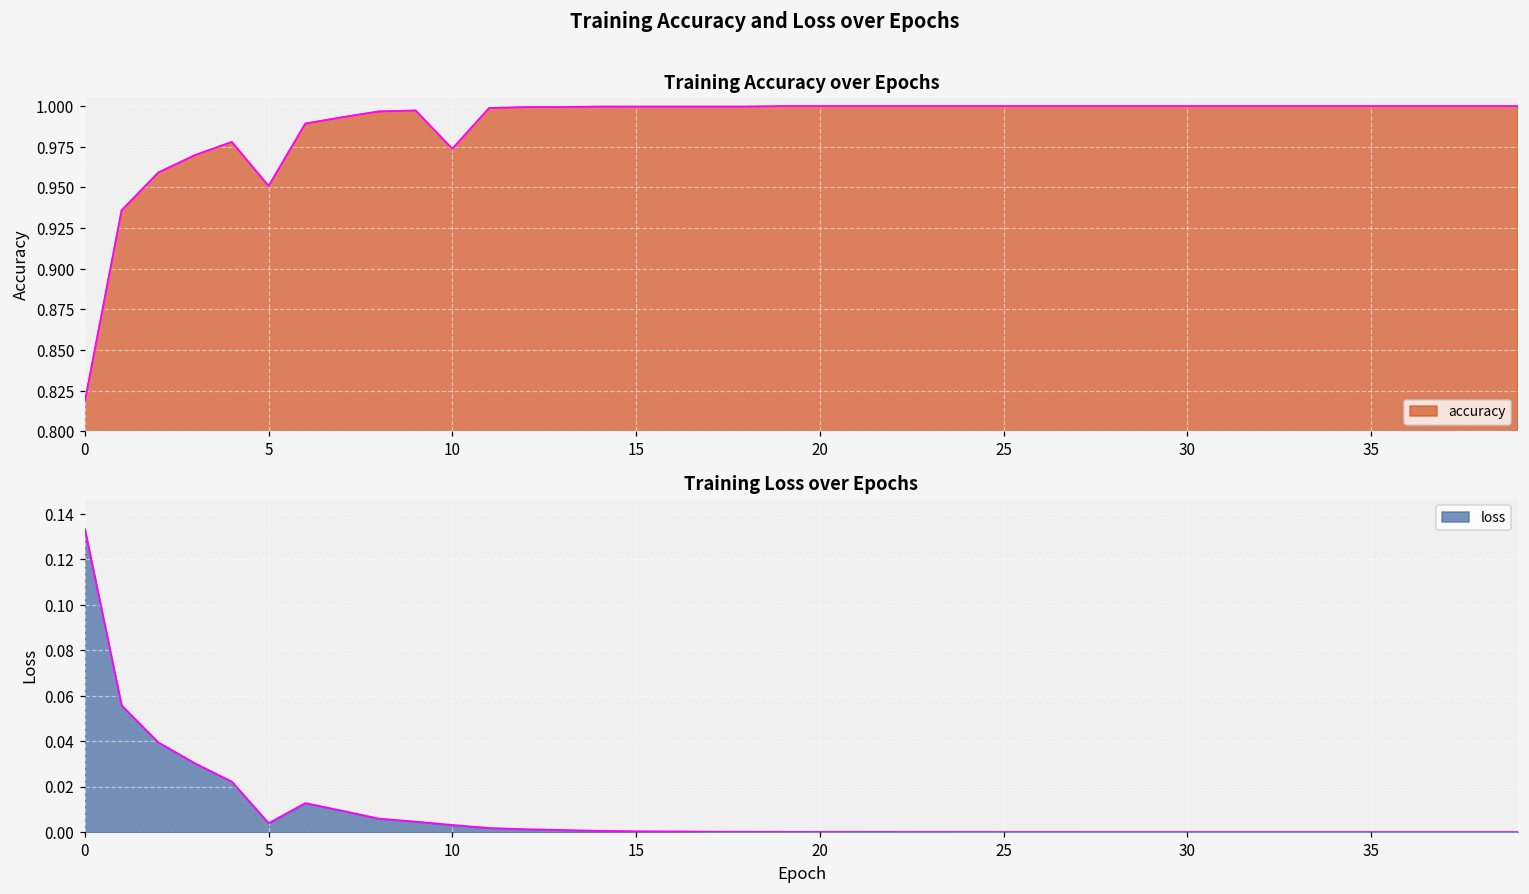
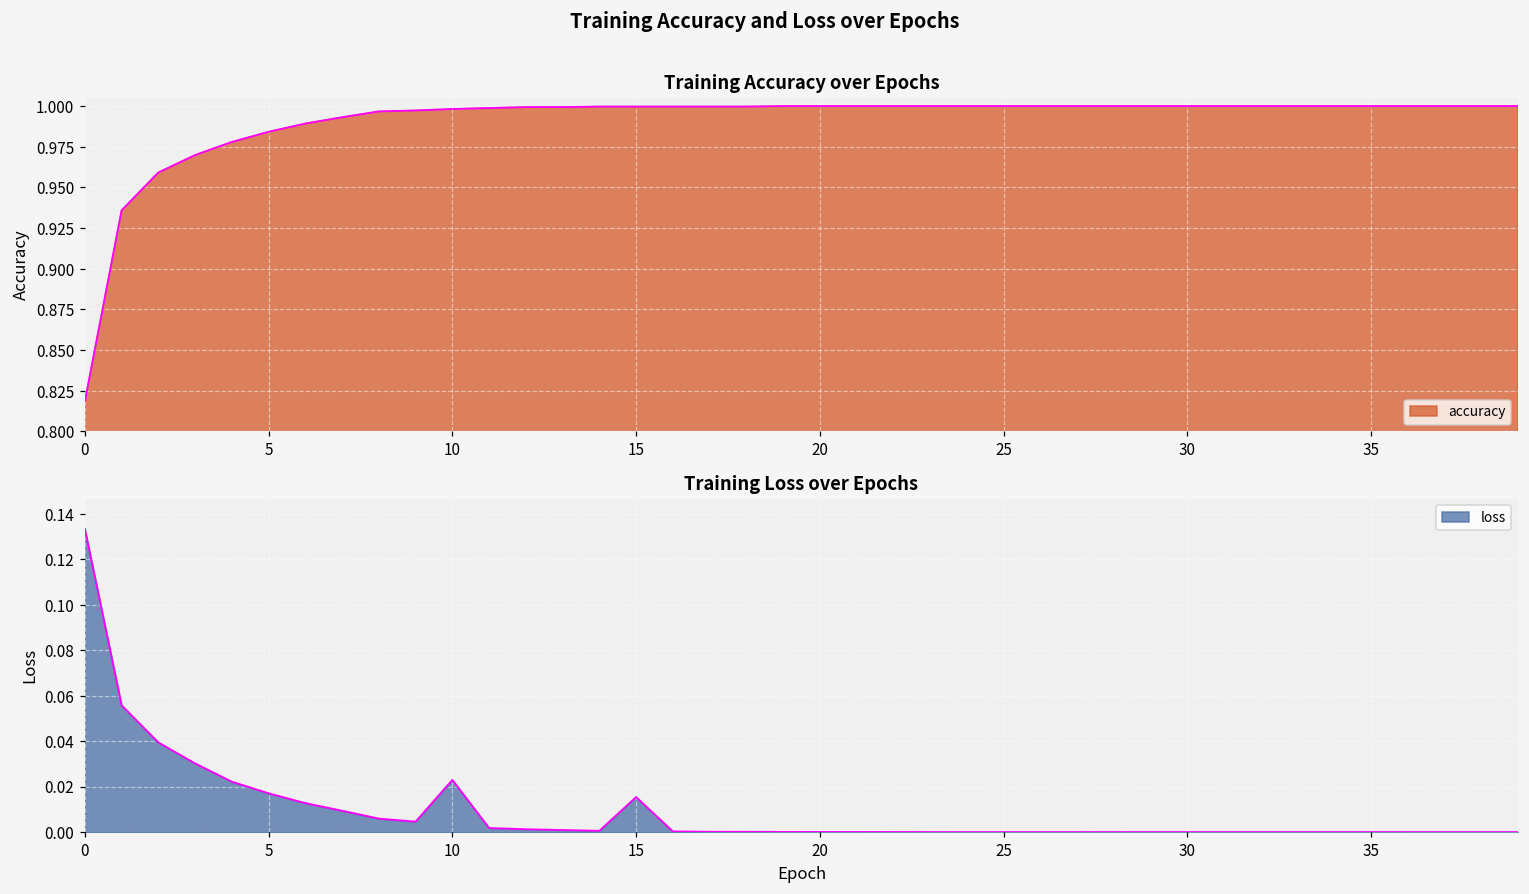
Training Accuracy over Epochs, 5: 0.951 -> 0.984
Training Accuracy over Epochs, 10: 0.974 -> 0.998
Training Loss over Epochs, 5: 0.004 -> 0.017
Training Loss over Epochs, 10: 0.003 -> 0.023
Training Loss over Epochs, 15: 0.000 -> 0.015
